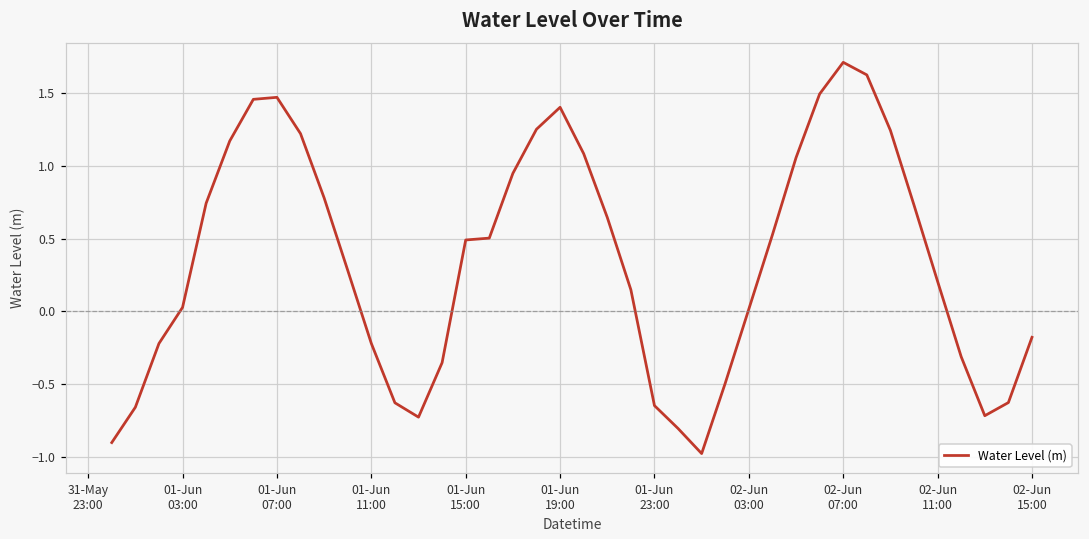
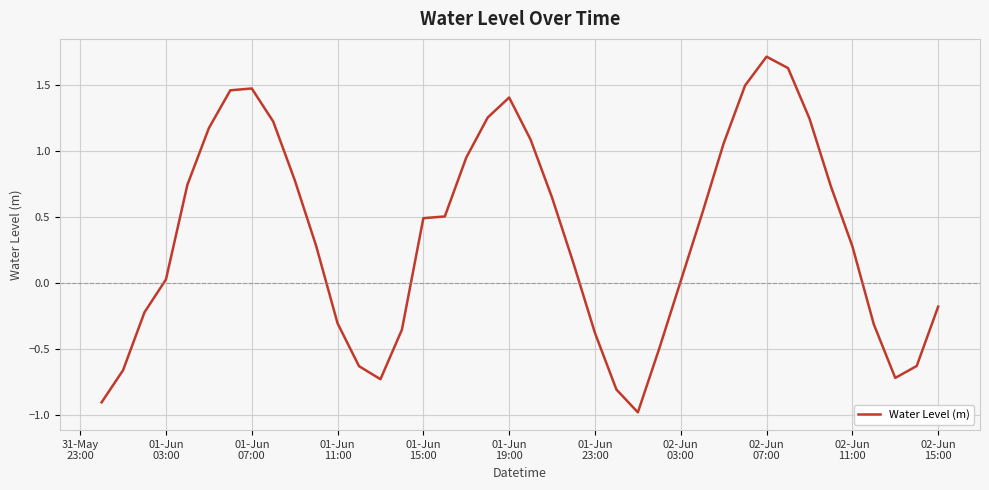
01-Jun 11:00: -0.22 -> -0.30
01-Jun 23:00: -0.65 -> -0.38
02-Jun 11:00: 0.21 -> 0.28
